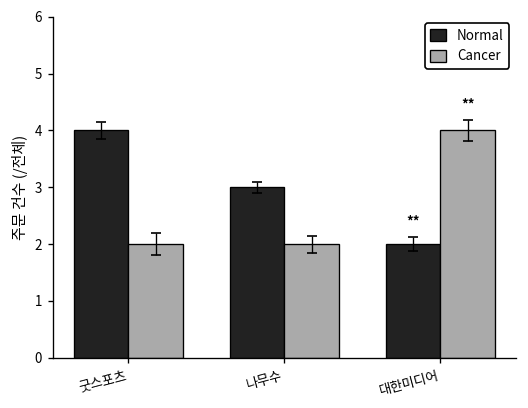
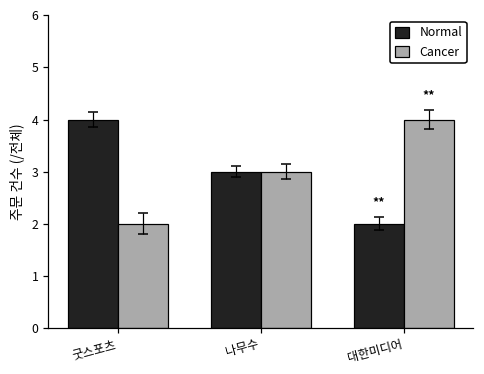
Cancer, 나무수: 2 -> 3
